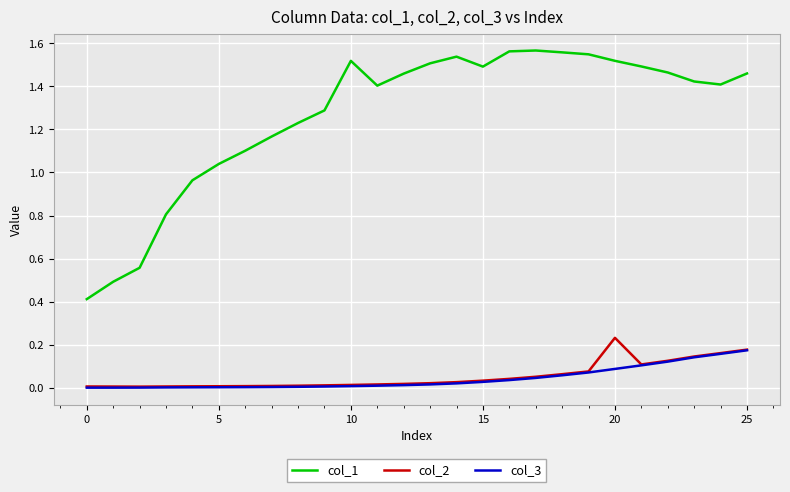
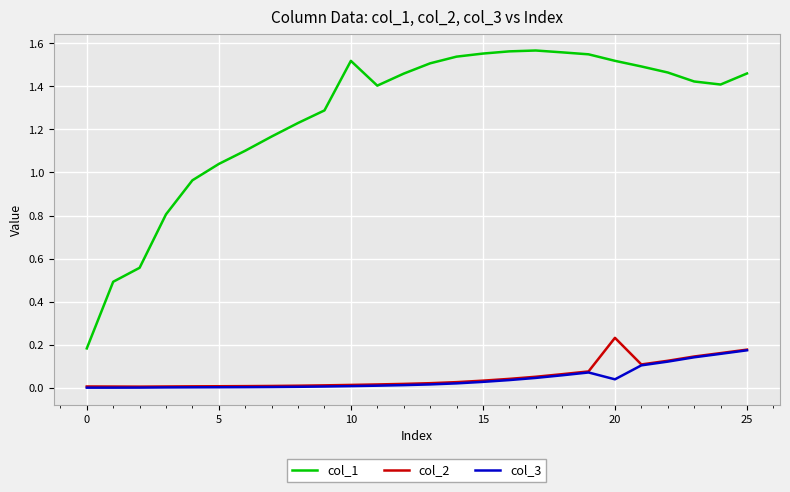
col_1, 0: 0.41 -> 0.18
col_1, 15: 1.49 -> 1.55
col_3, 20: 0.09 -> 0.04
